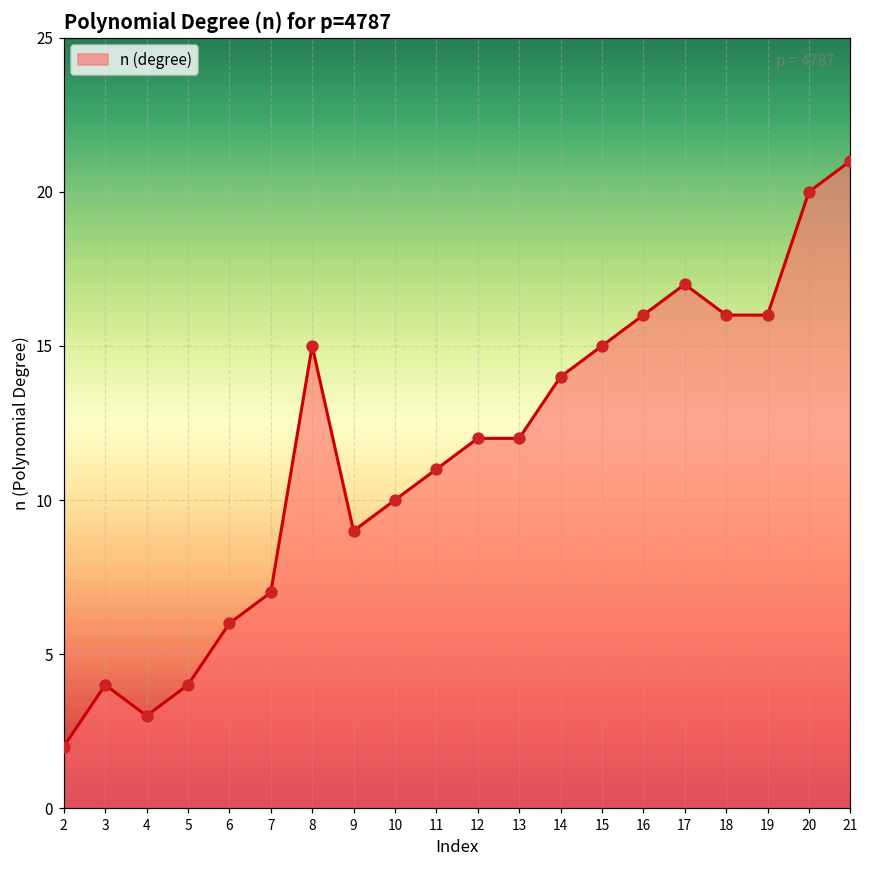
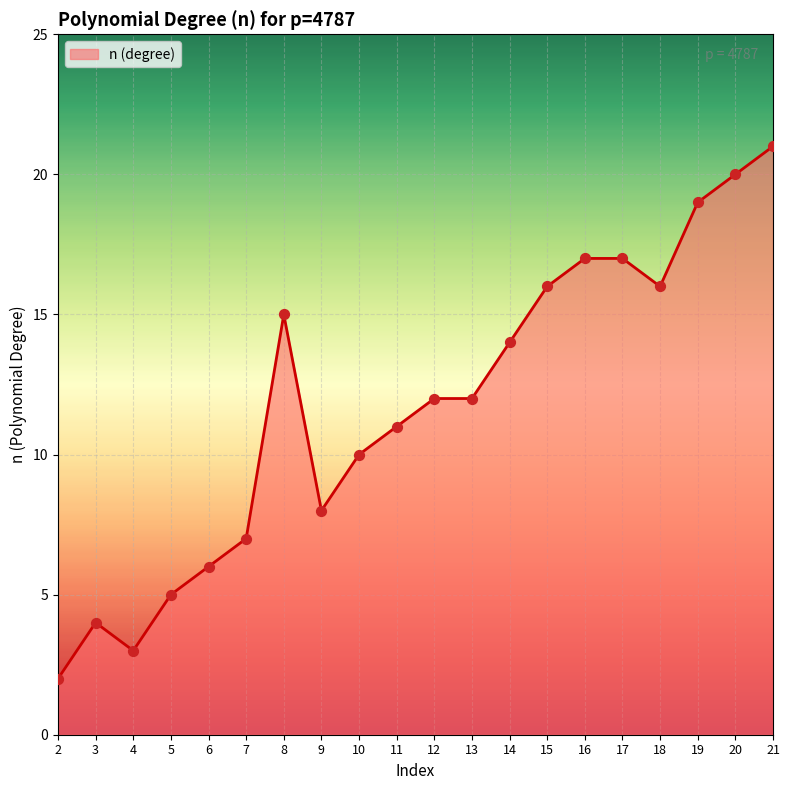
5: 4 -> 5
9: 9 -> 8
15: 15 -> 16
16: 16 -> 17
19: 16 -> 19
